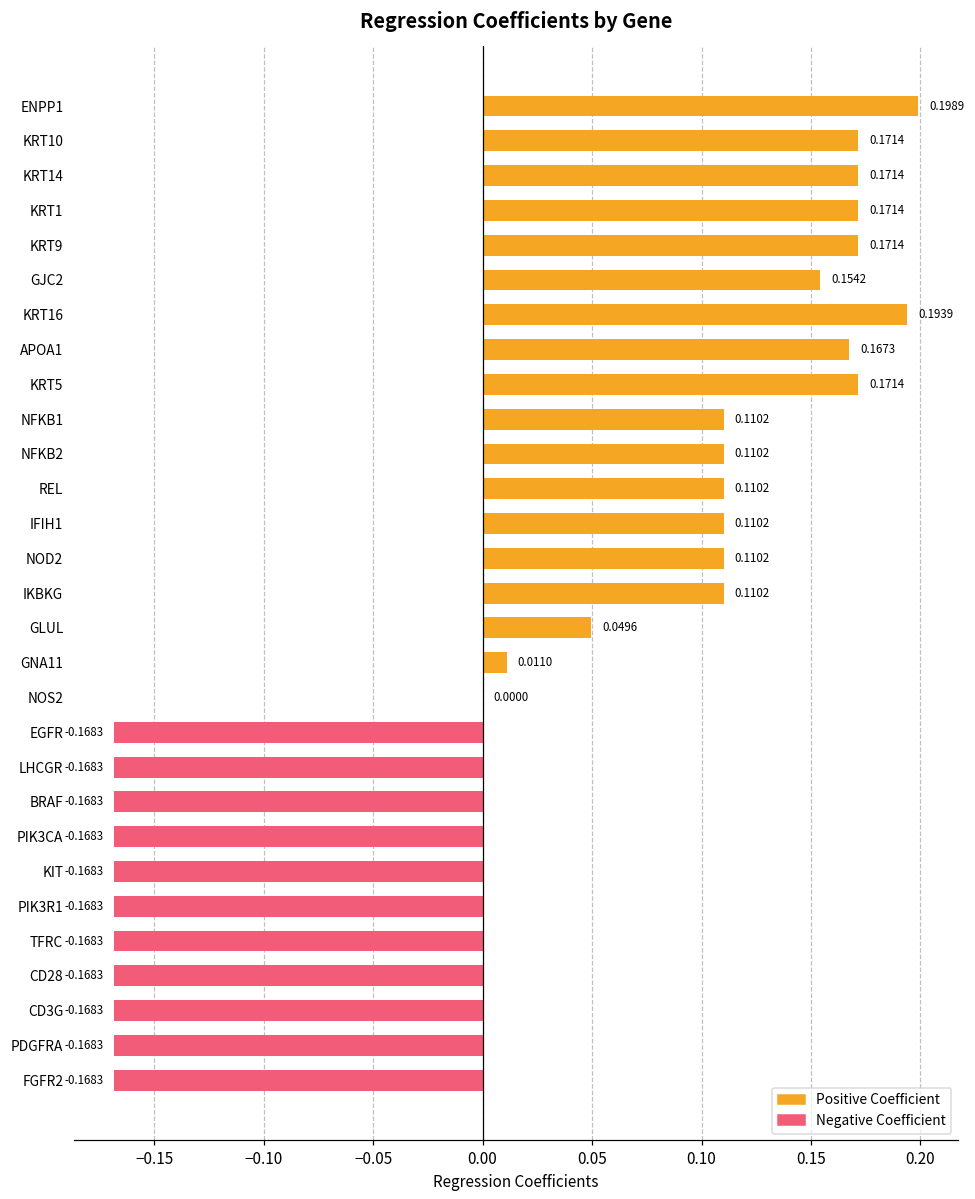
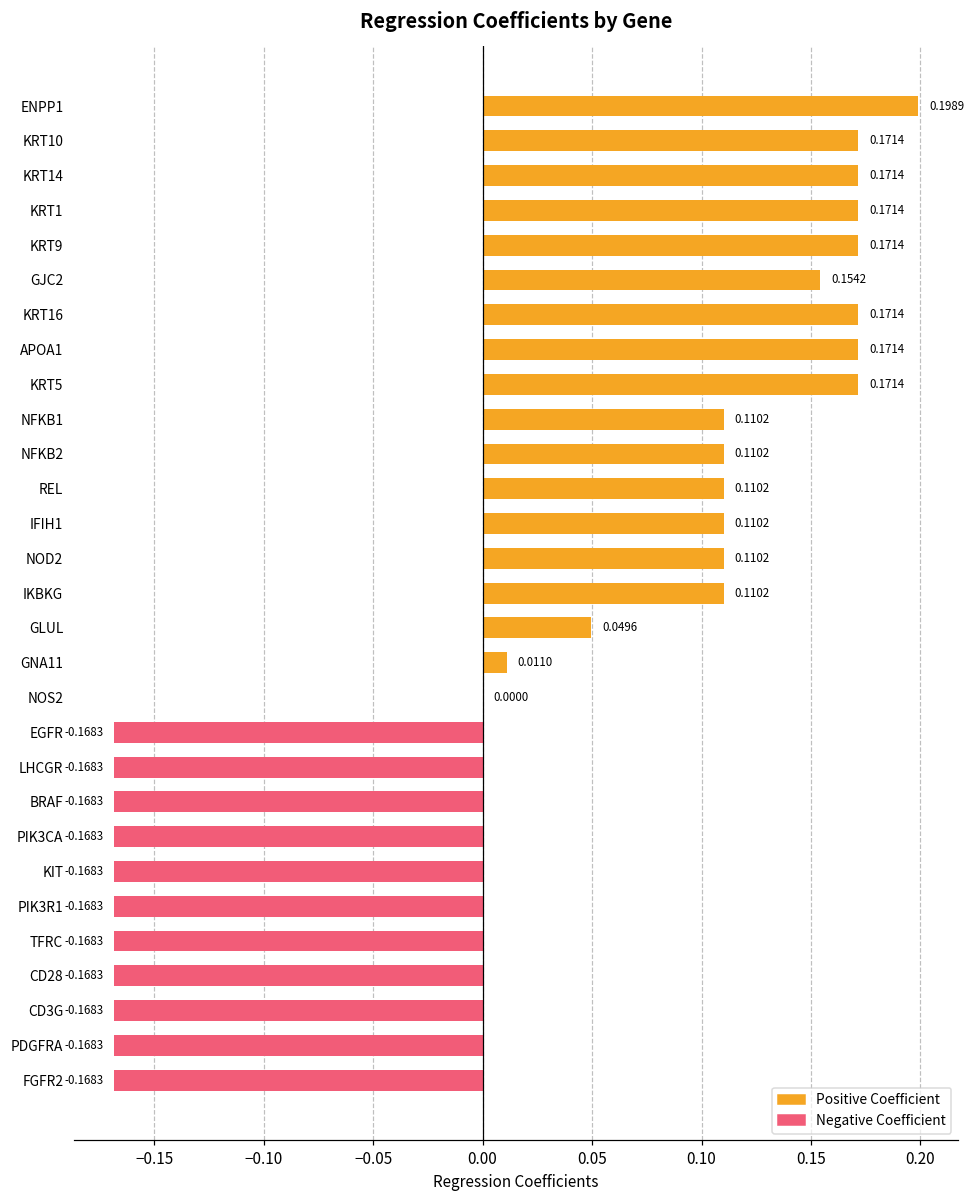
KRT16: 0.1939 -> 0.1714
APOA1: 0.1673 -> 0.1714
